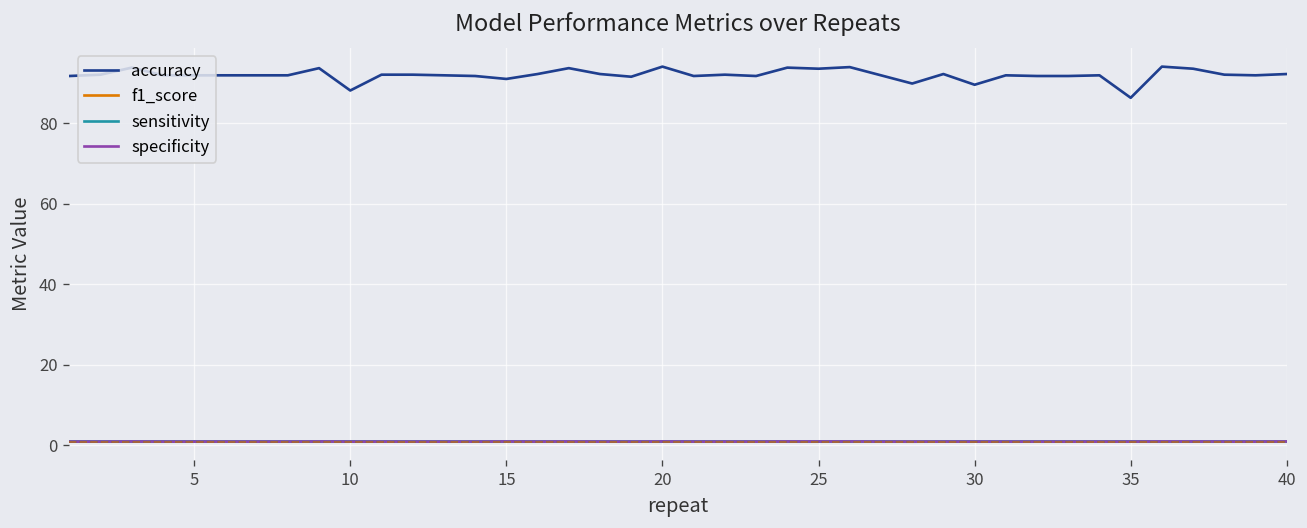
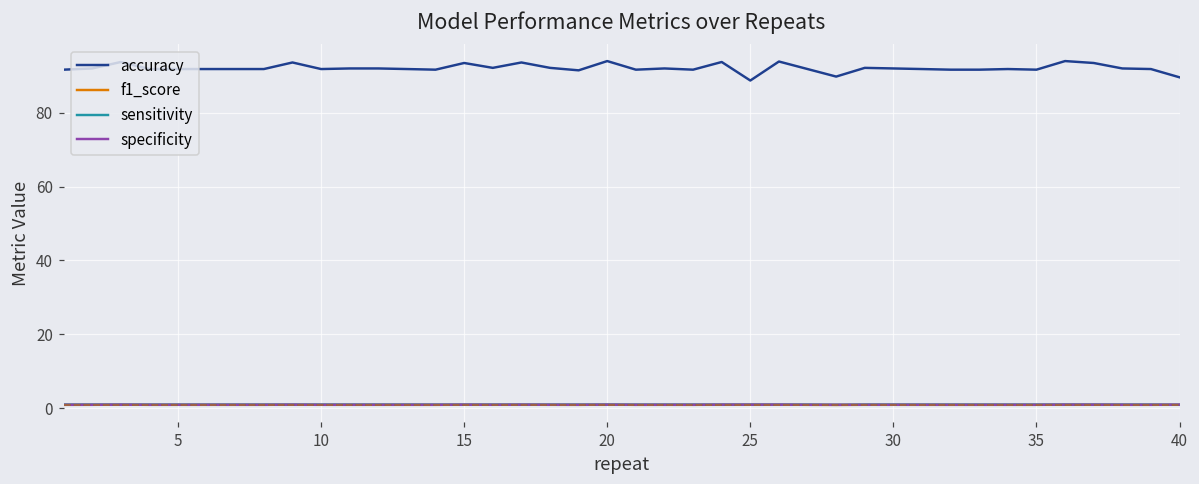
accuracy, 10: 88 -> 92
accuracy, 15: 91 -> 93
accuracy, 25: 93 -> 89
accuracy, 30: 90 -> 92
accuracy, 35: 86 -> 92
accuracy, 40: 92 -> 90
